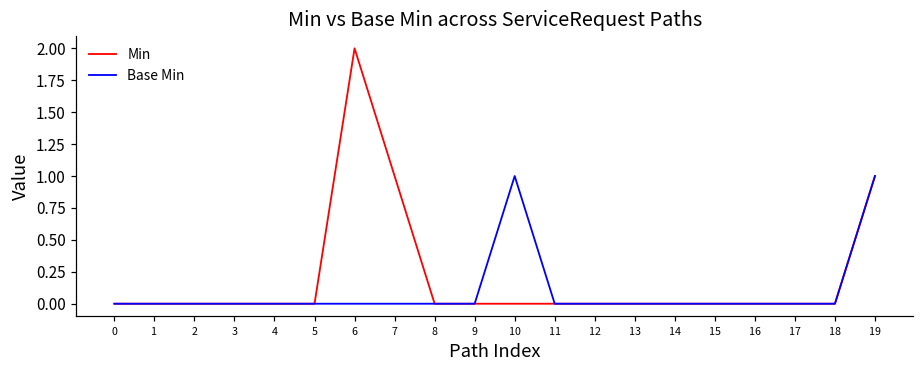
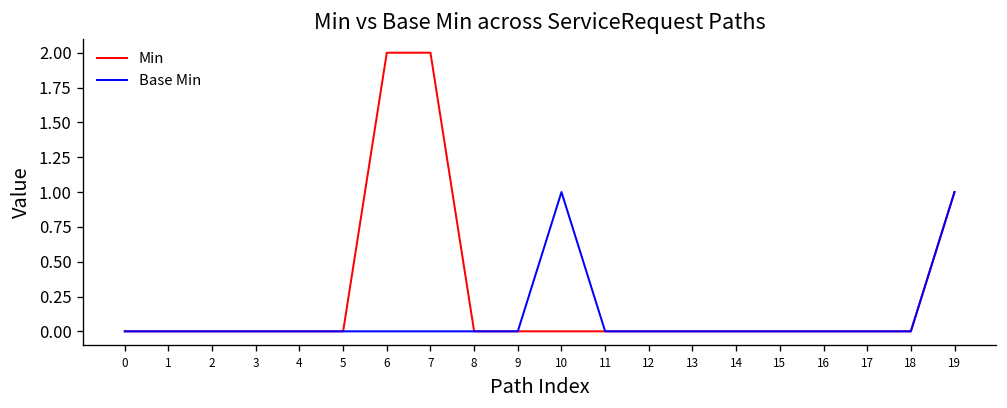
Min, 7: 1 -> 2
